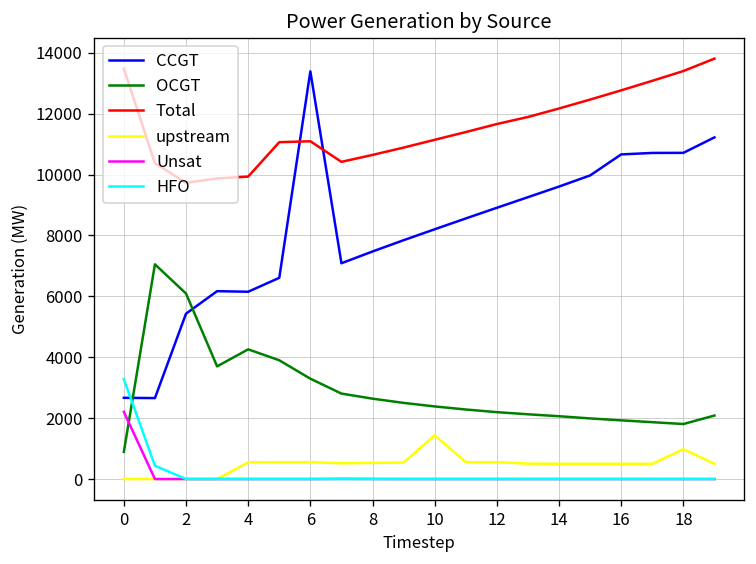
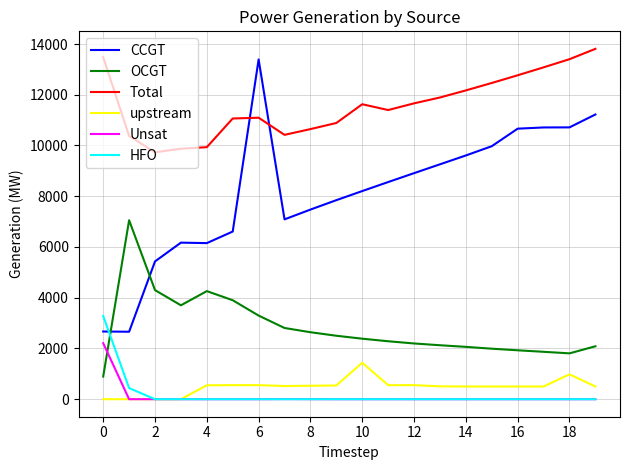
OCGT, 2: 6100 -> 4300
Total, 10: 11100 -> 11600
